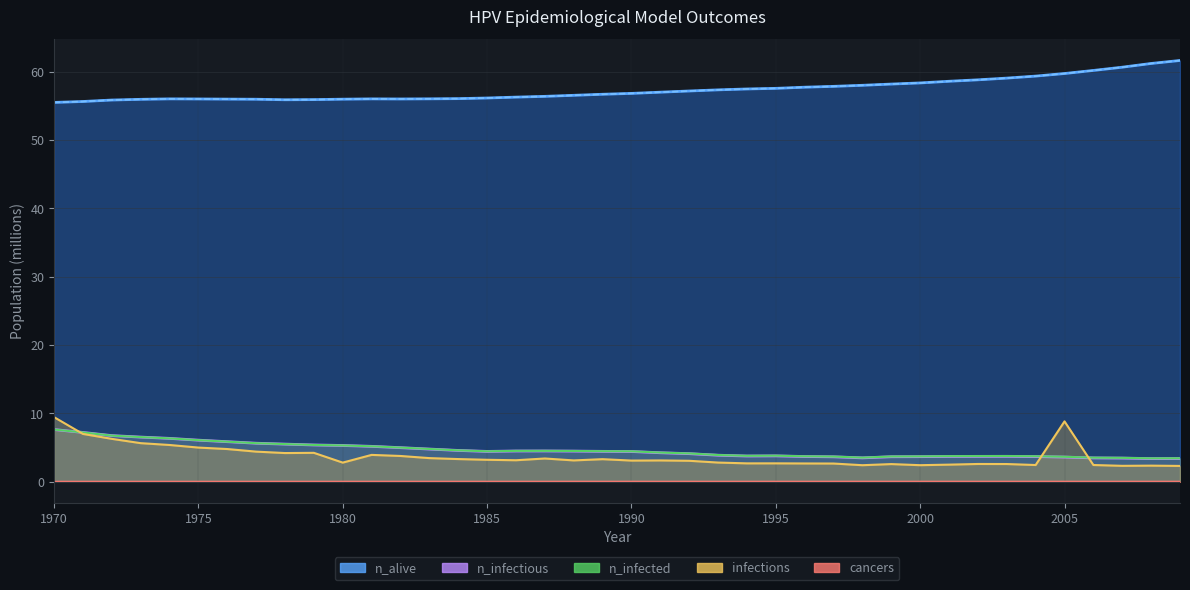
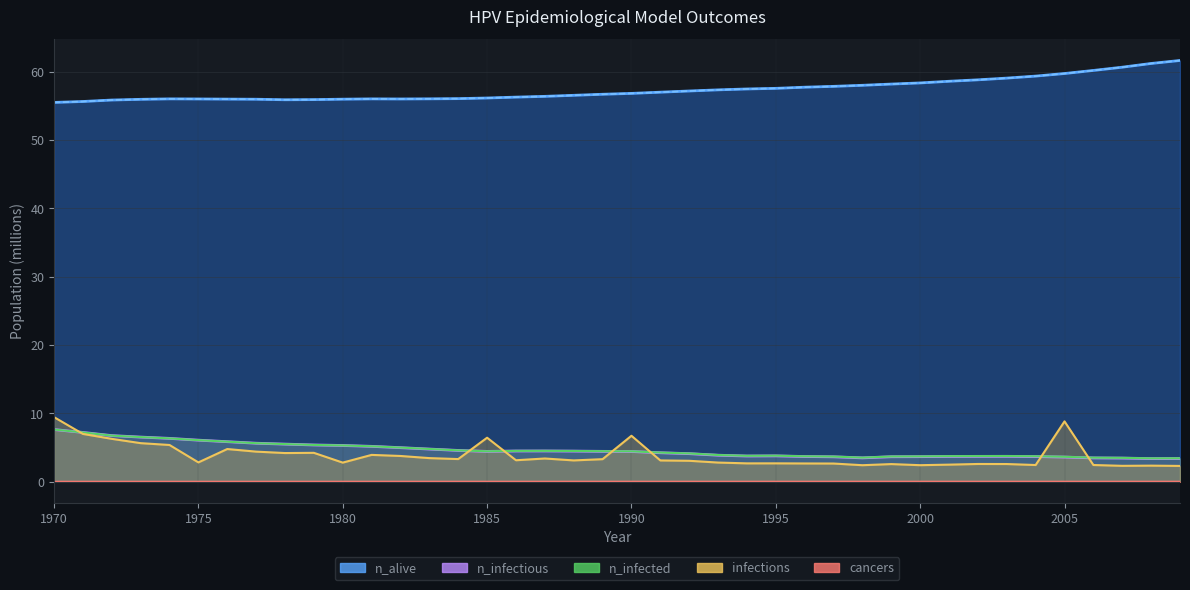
infections, 1975: 5 -> 3
infections, 1985: 3 -> 6
infections, 1990: 3 -> 7
